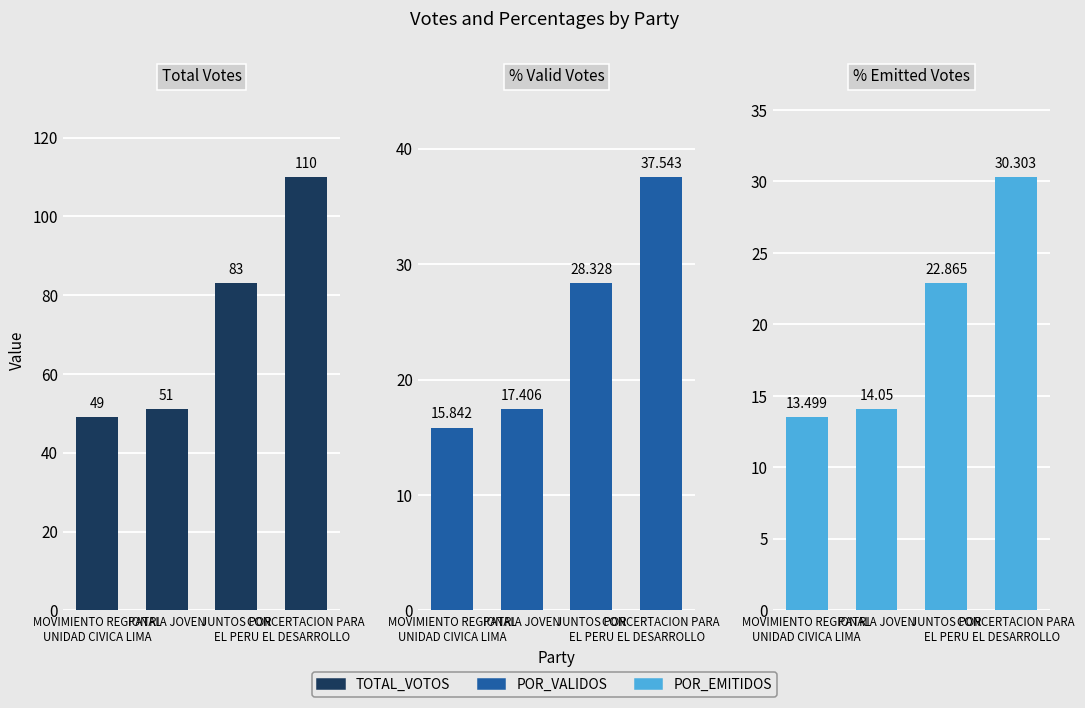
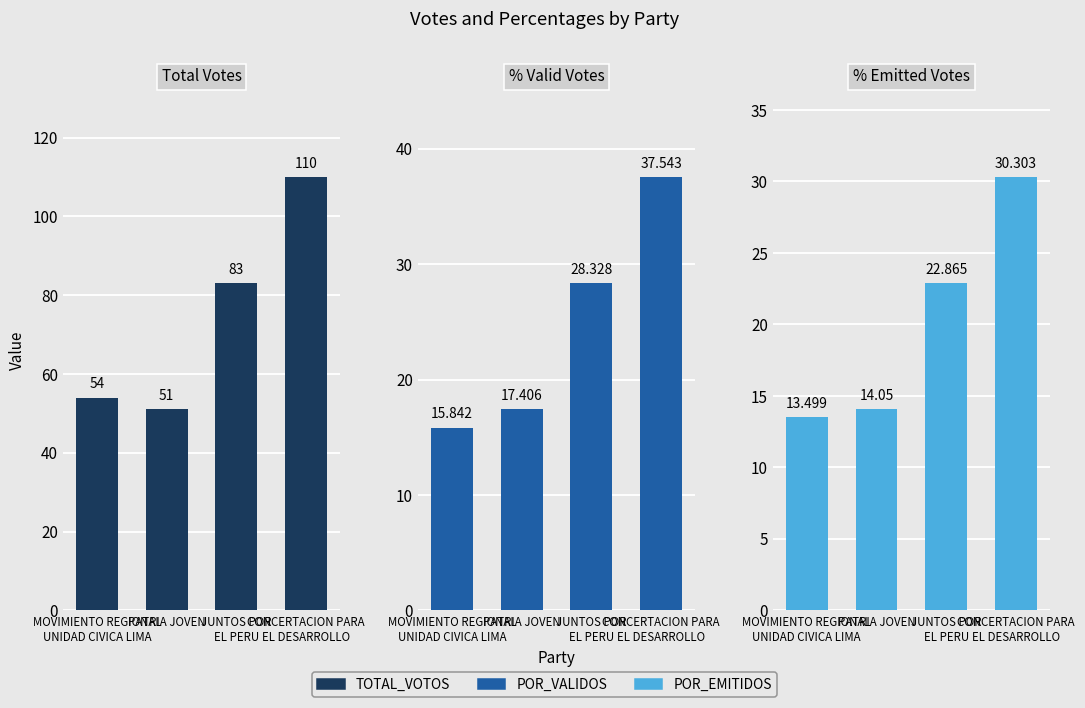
Total Votes, MOVIMIENTO REGIONAL UNIDAD CIVICA LIMA: 49 -> 54
